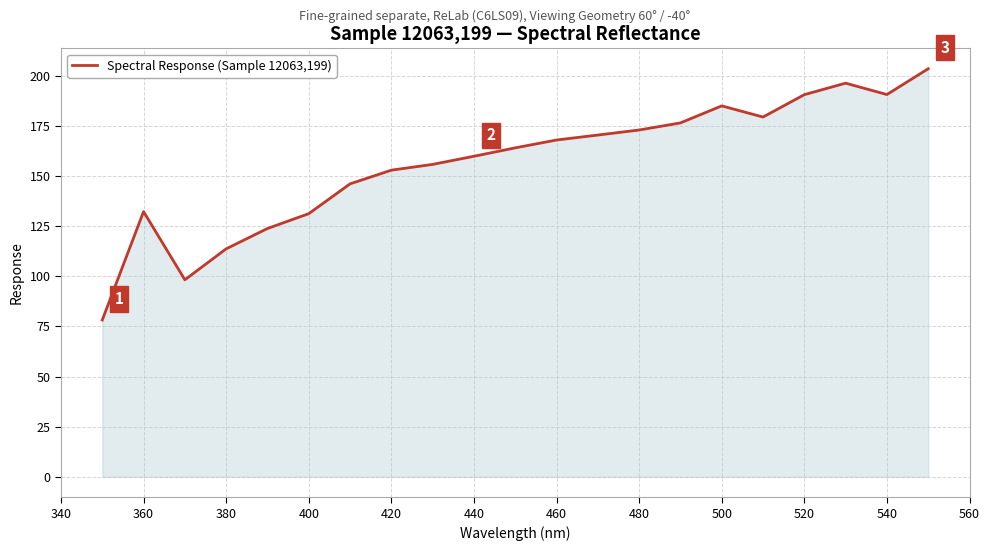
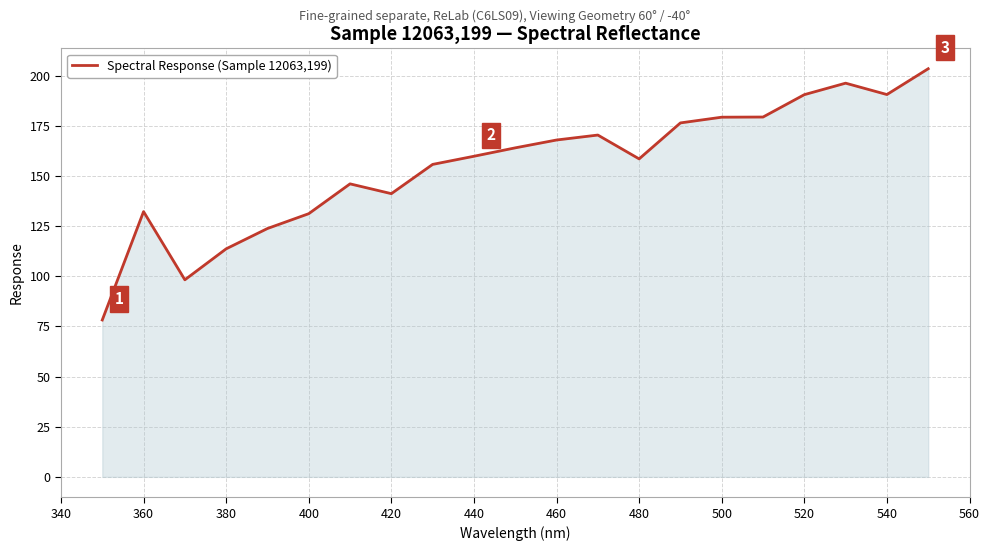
420: 153 -> 141
480: 173 -> 158
500: 185 -> 179
